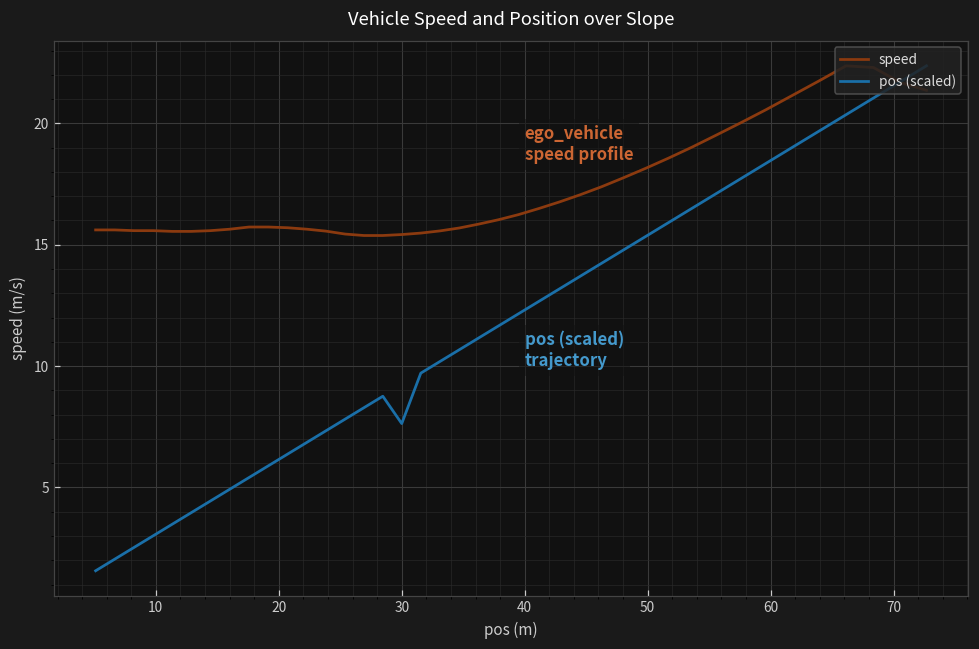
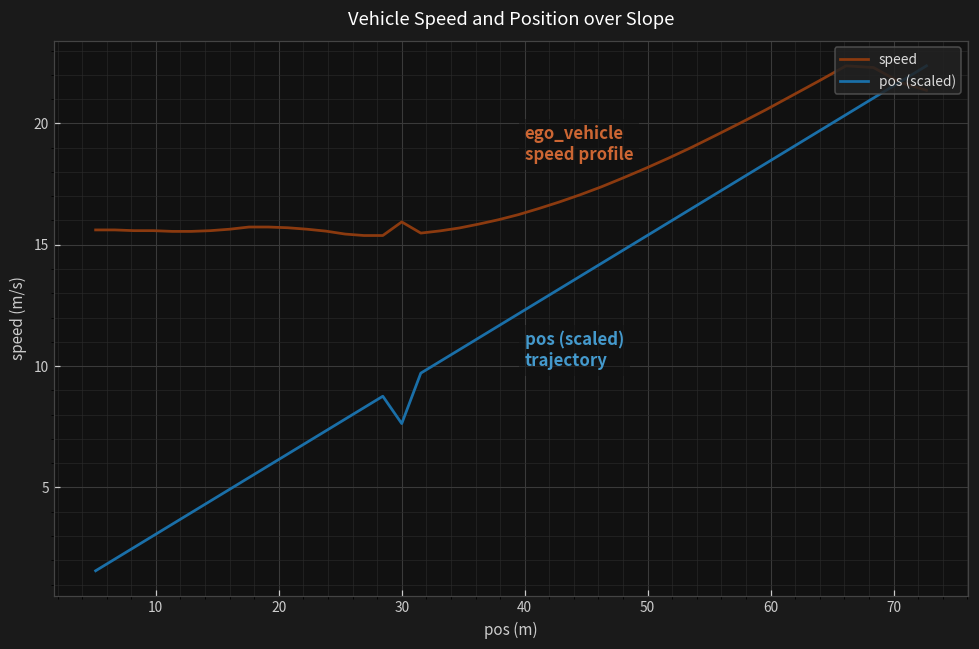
speed, 30: 15.4 -> 15.9
